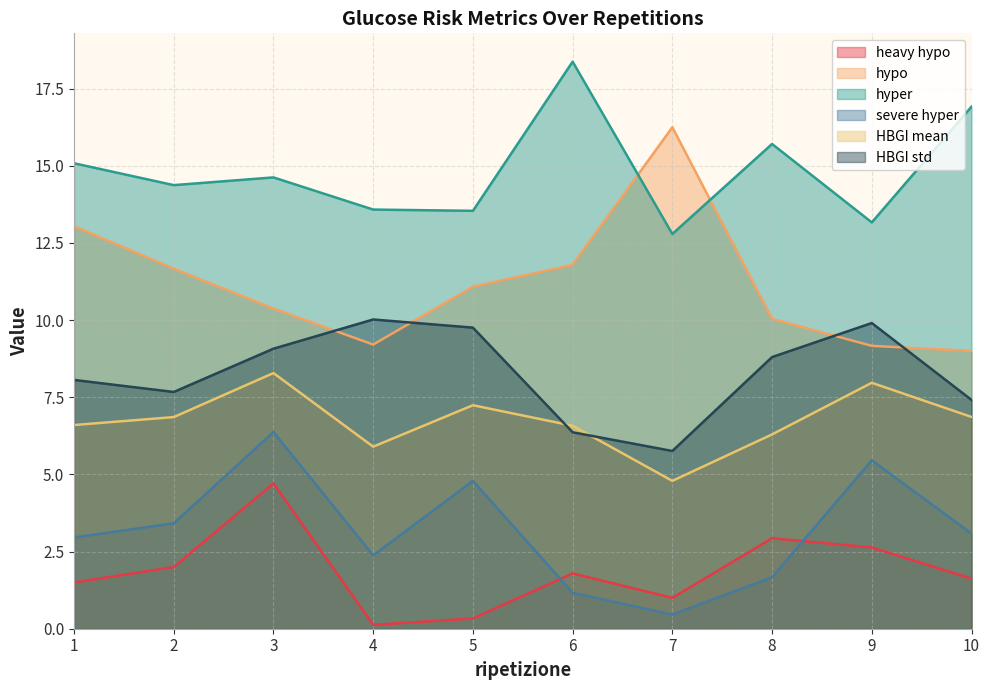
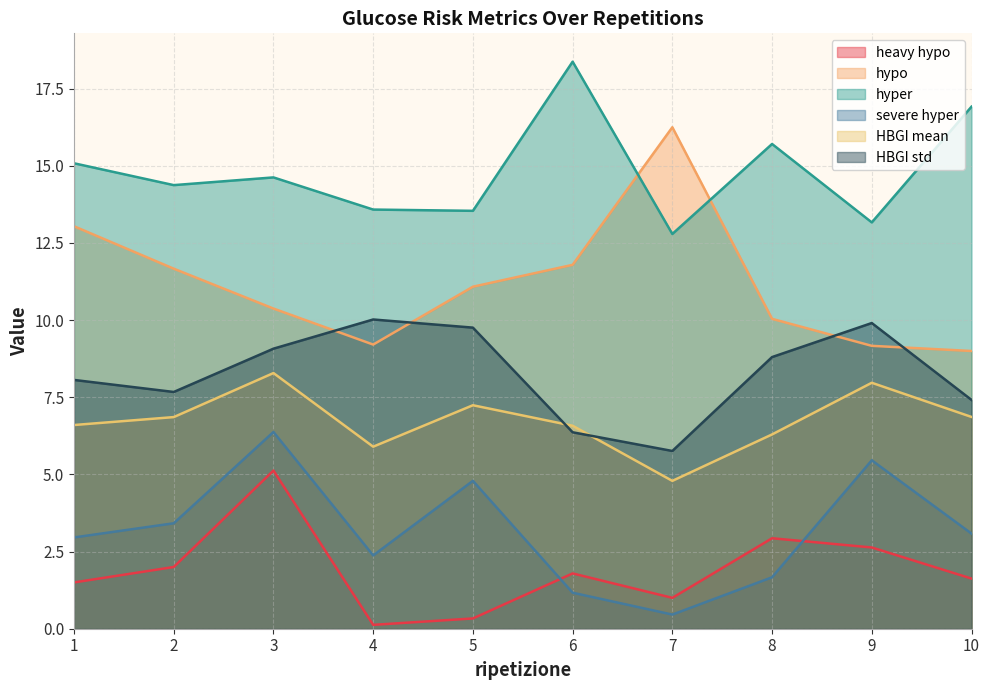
heavy hypo, 3: 4.7 -> 5.1
